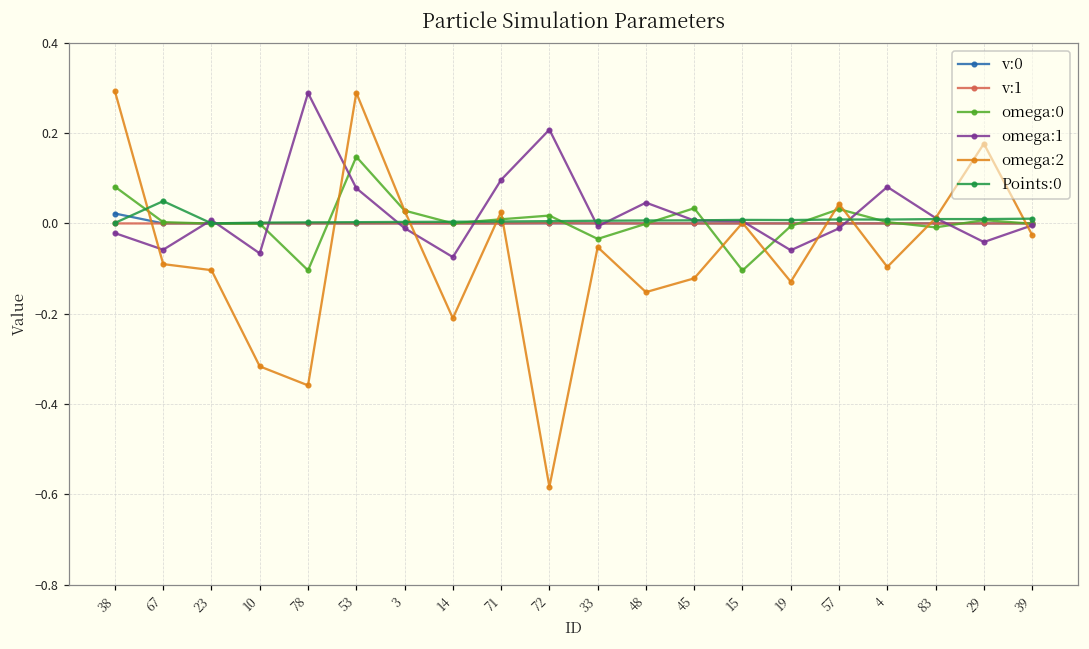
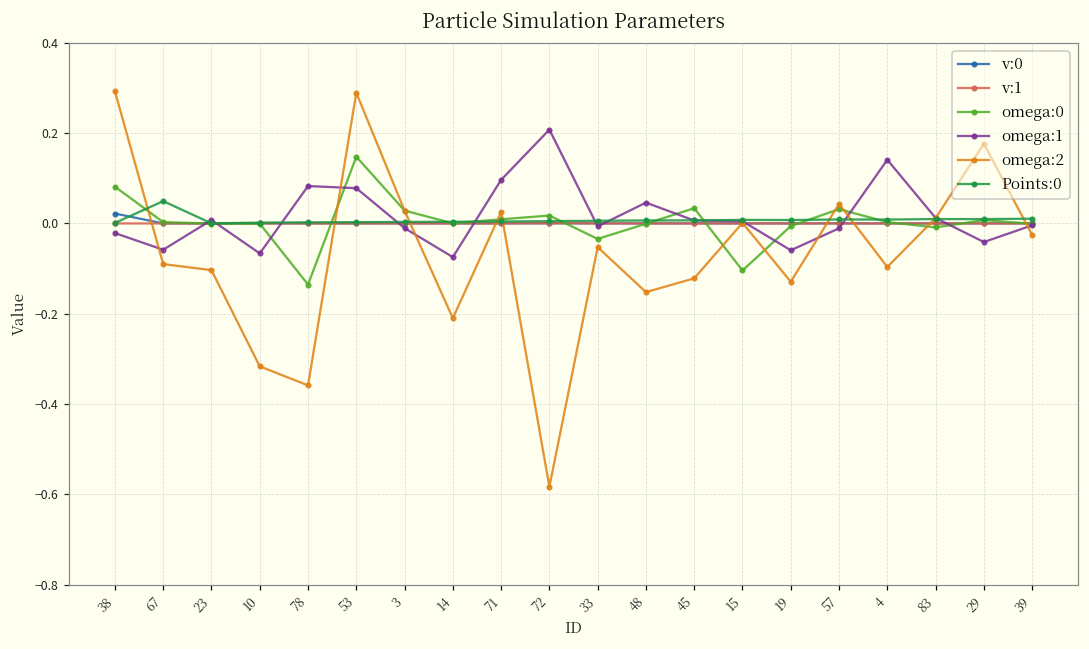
omega:0, 78: -0.10 -> -0.14
omega:1, 78: 0.29 -> 0.08
omega:1, 4: 0.08 -> 0.14
